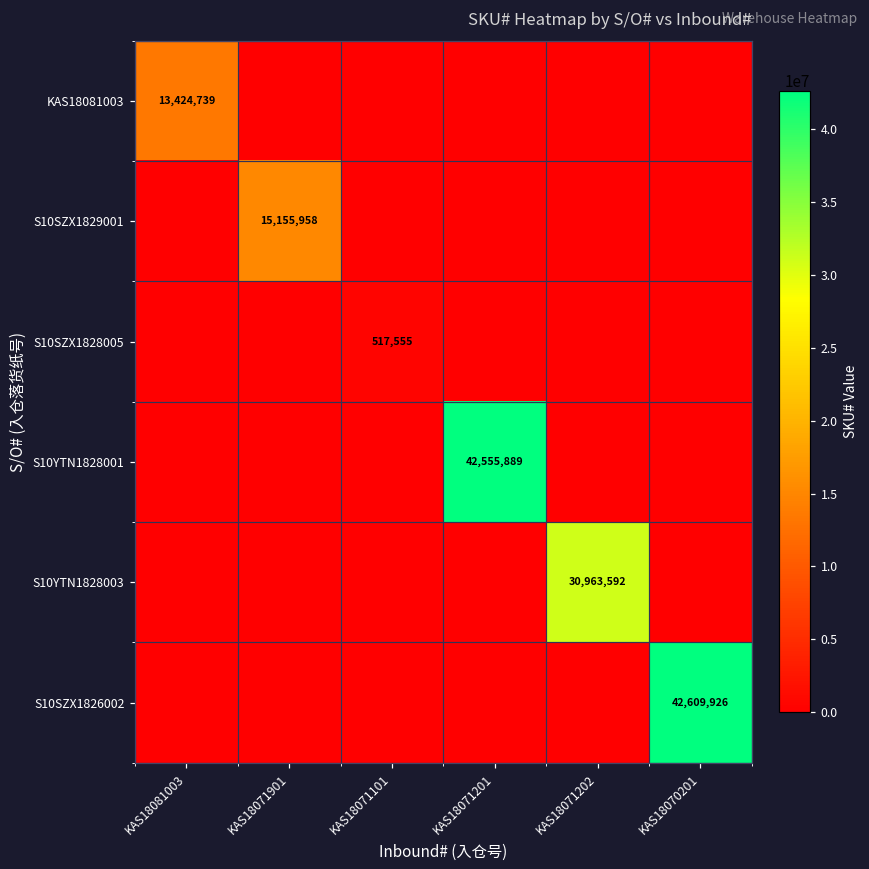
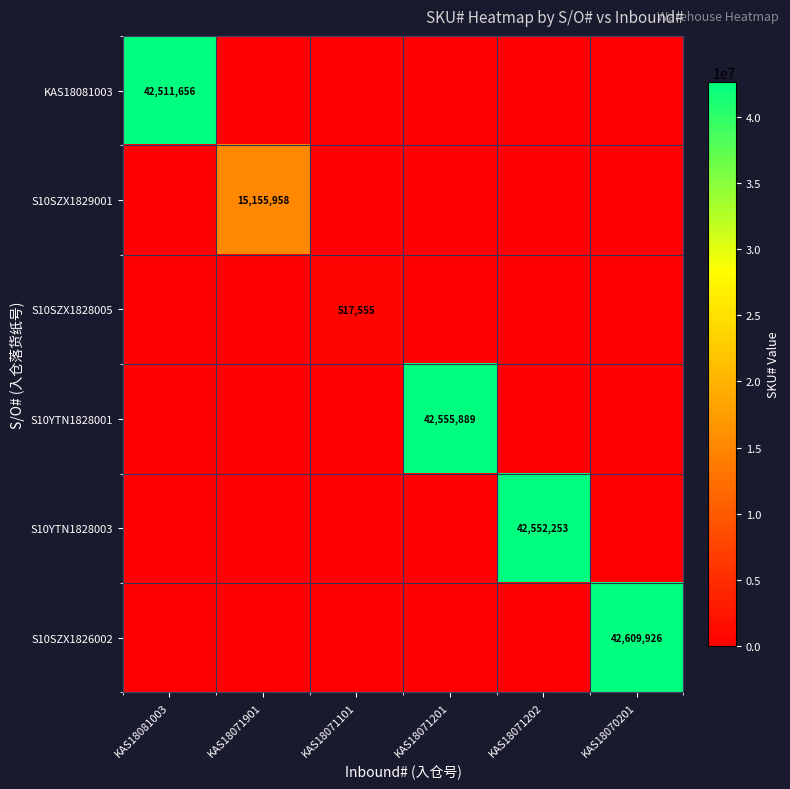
KAS18081003, KAS18081003: 13,424,739 -> 42,511,656
S10YTN1828003, KAS18071202: 30,963,592 -> 42,552,253
